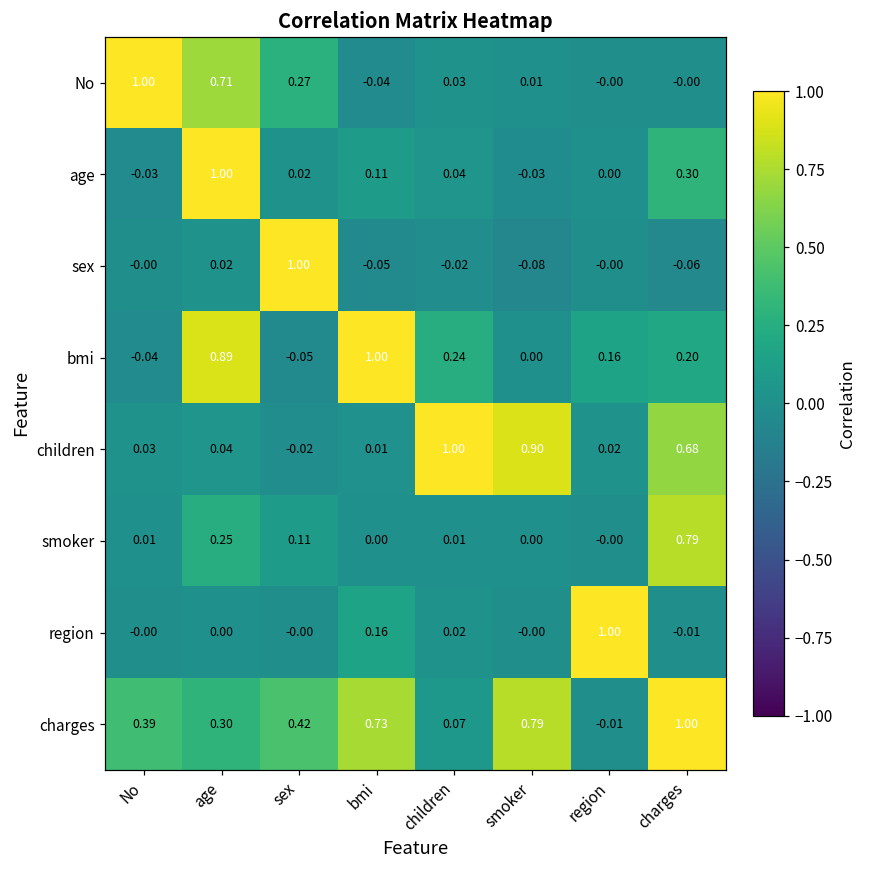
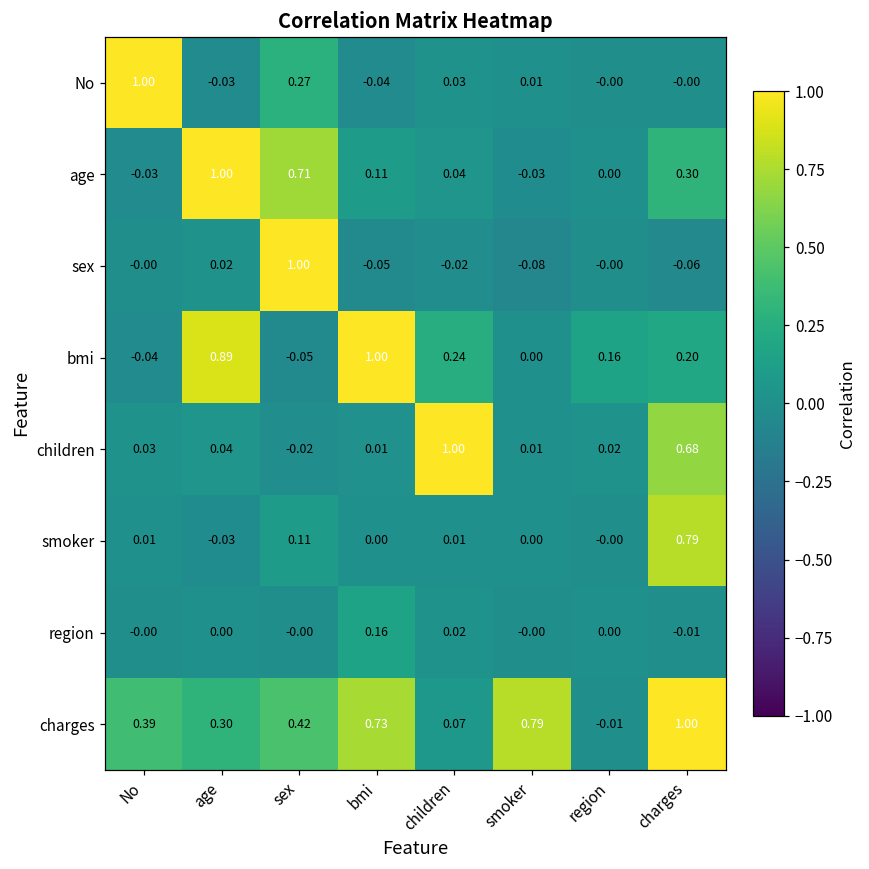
No, age: 0.71 -> -0.03
age, sex: 0.02 -> 0.71
children, smoker: 0.90 -> 0.01
smoker, age: 0.25 -> -0.03
region, region: 1.00 -> 0.00
